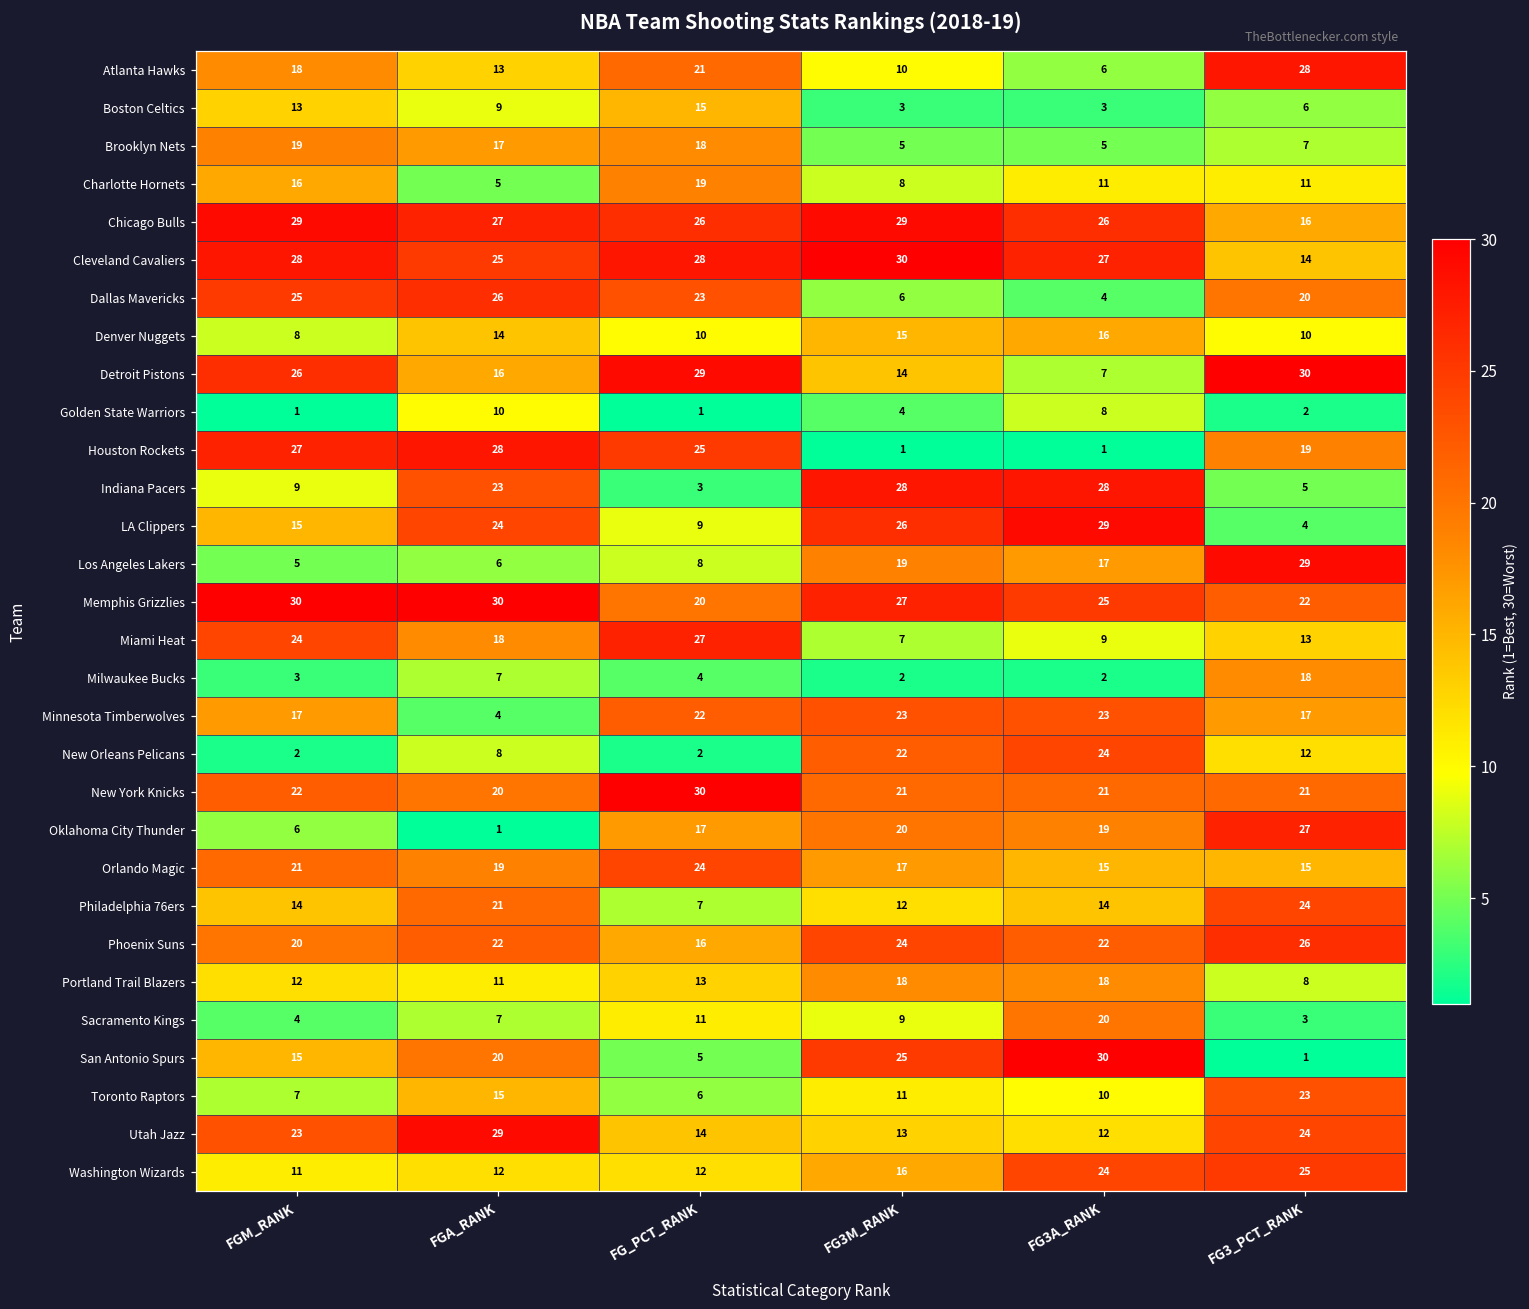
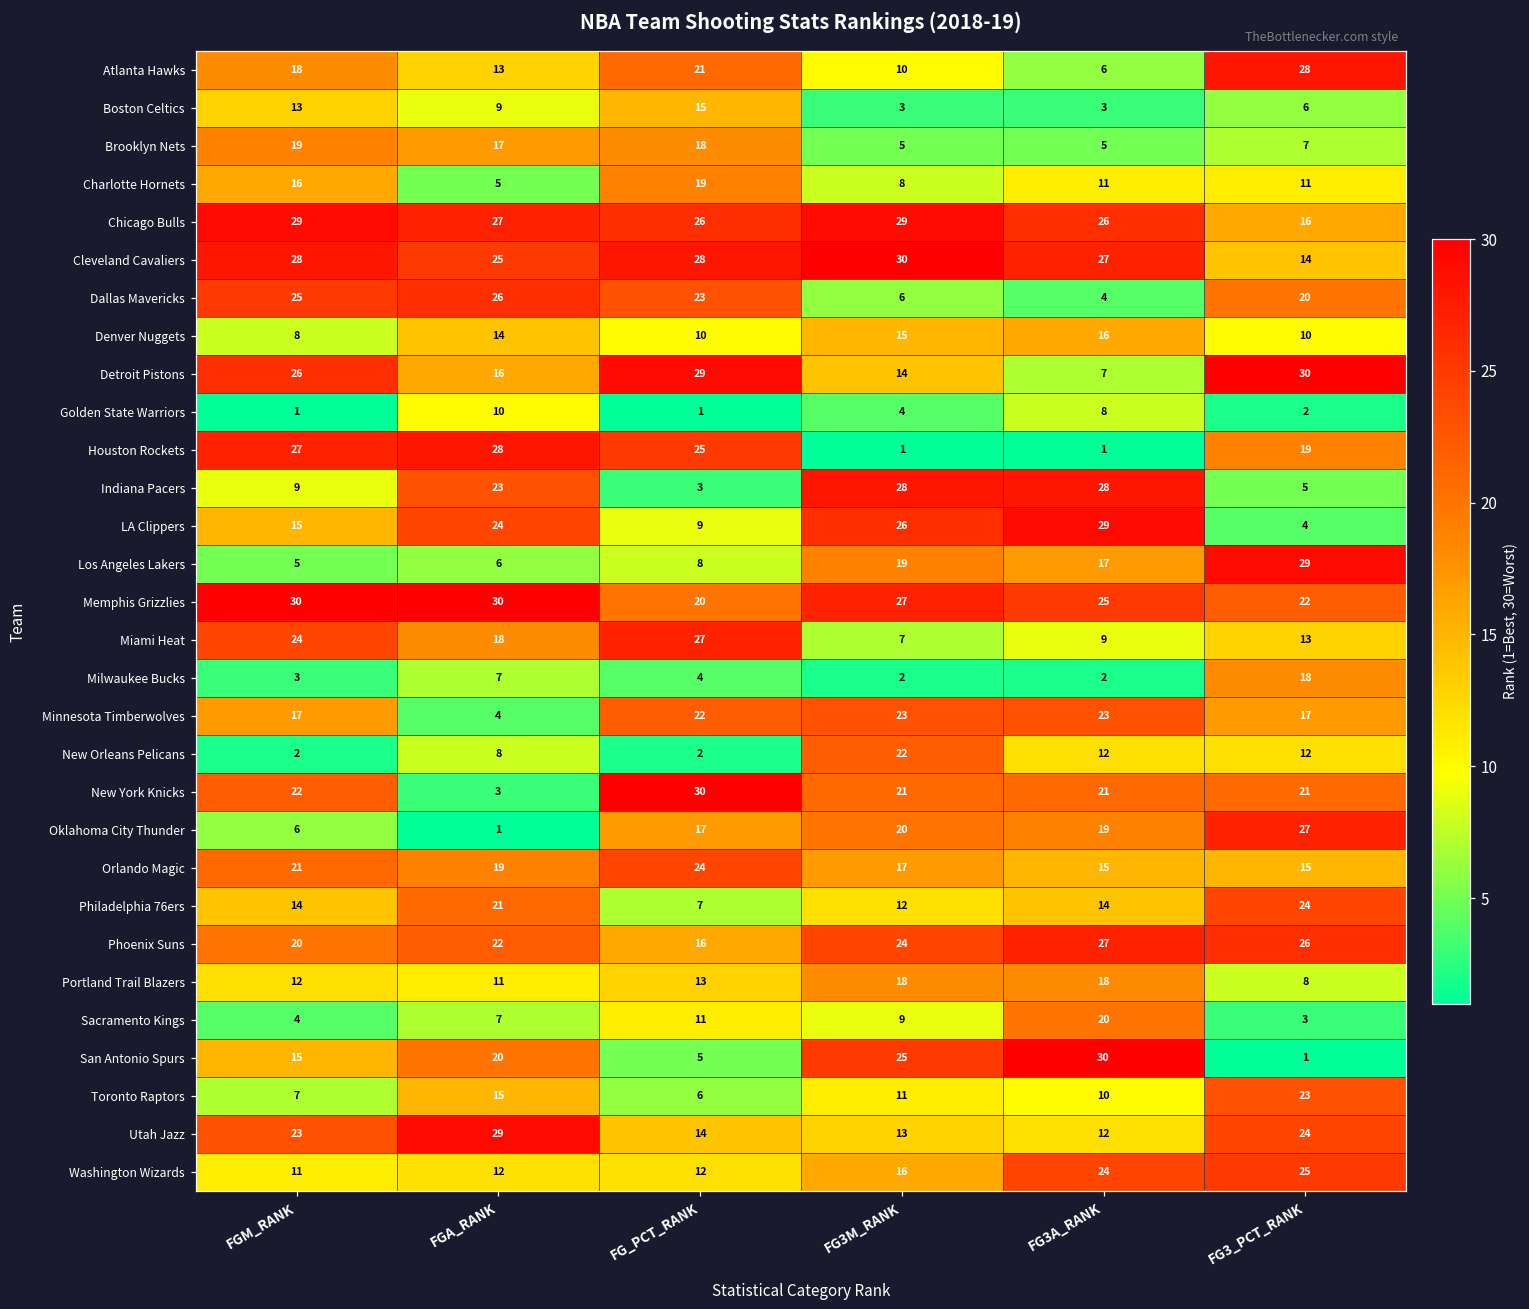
New Orleans Pelicans, FG3A_RANK: 24 -> 12
New York Knicks, FGA_RANK: 20 -> 3
Phoenix Suns, FG3A_RANK: 22 -> 27
